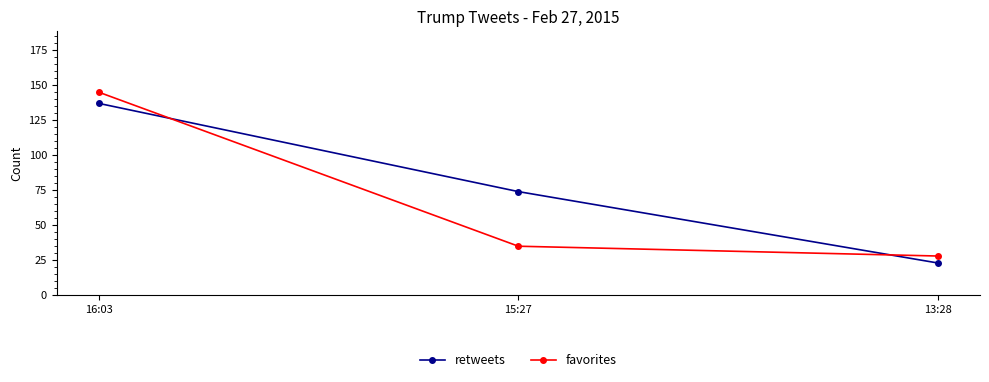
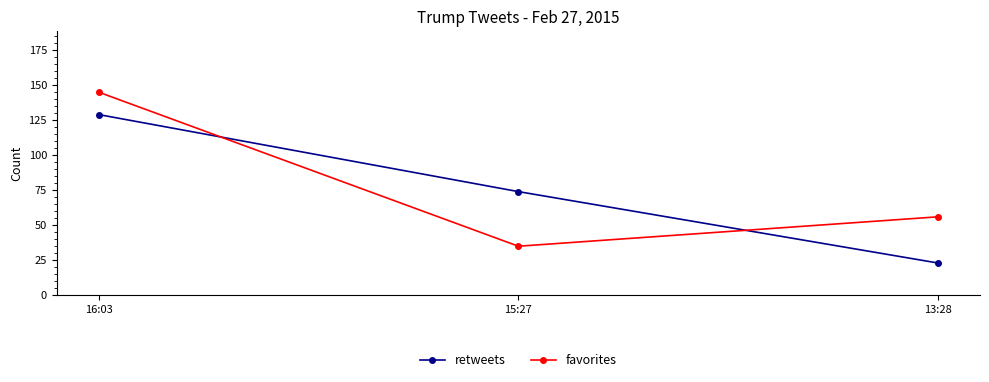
retweets, 16:03: 137 -> 129
favorites, 13:28: 28 -> 56
